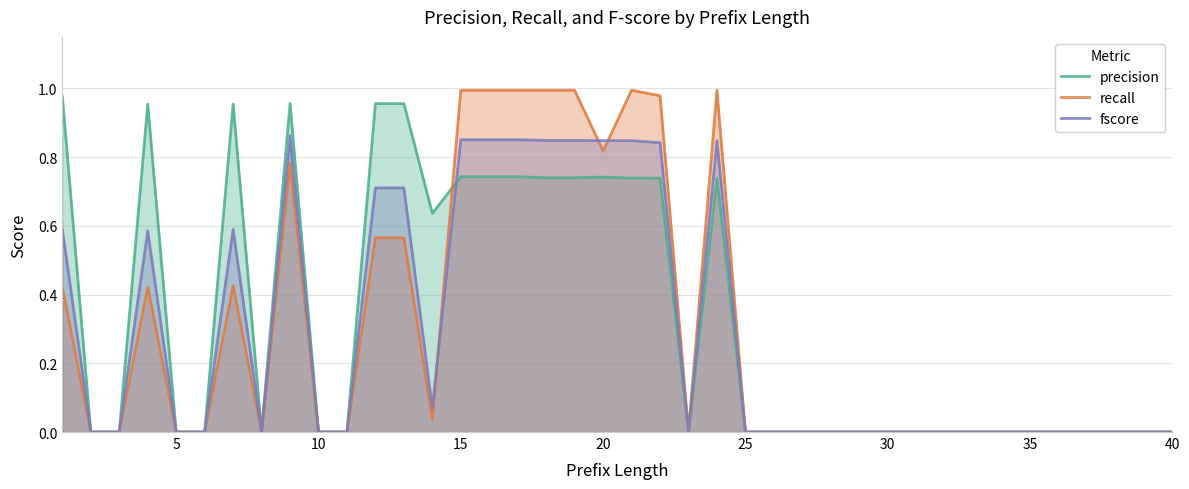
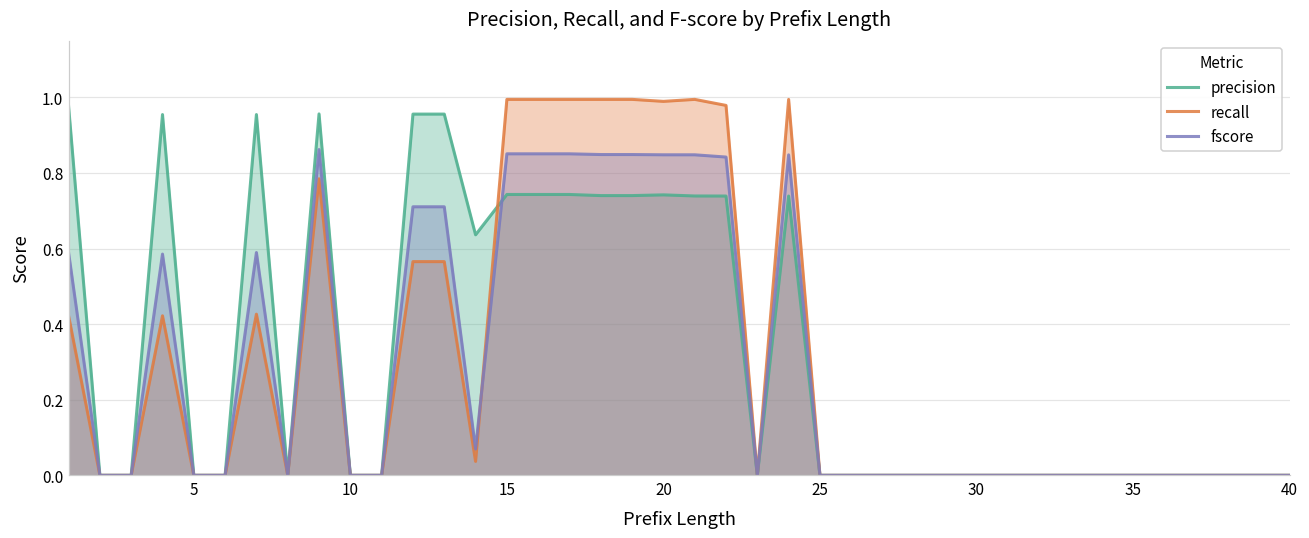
recall, 20: 0.82 -> 0.99
